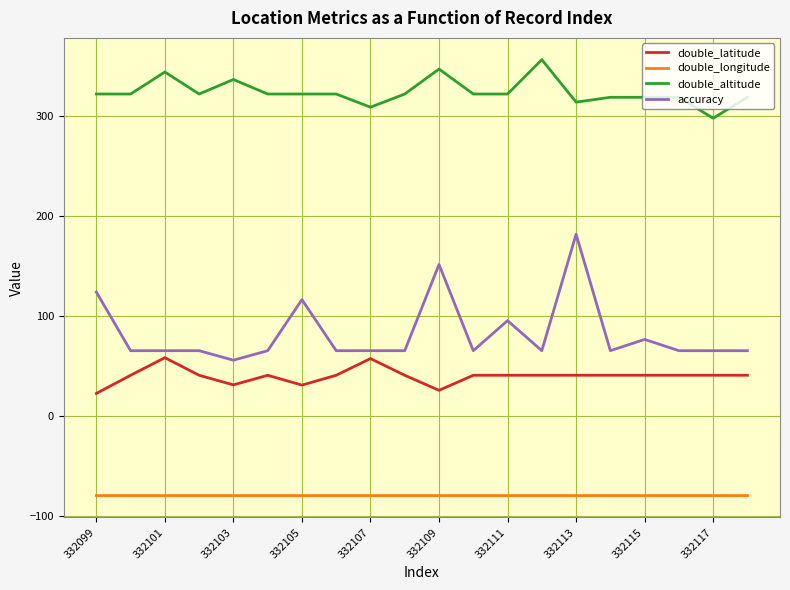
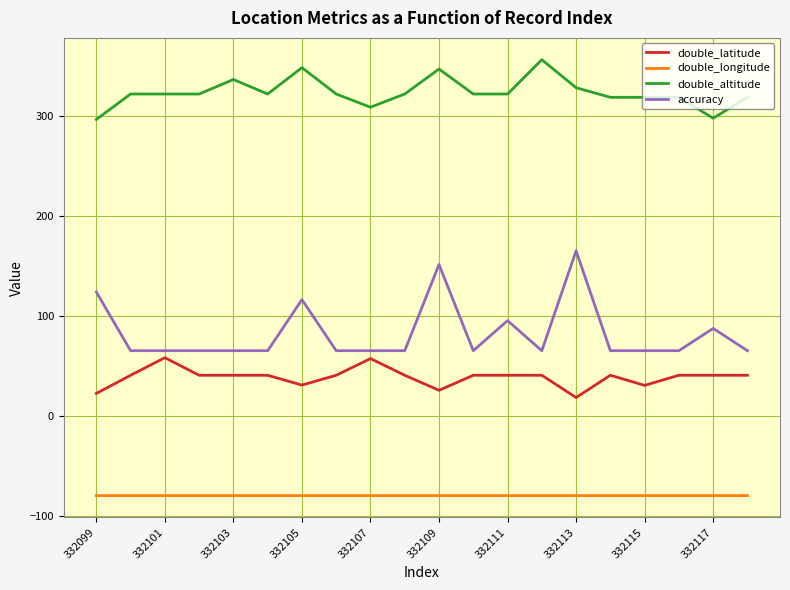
double_altitude, 332099: 320 -> 300
double_altitude, 332101: 340 -> 320
double_latitude, 332103: 30 -> 40
accuracy, 332103: 60 -> 70
double_altitude, 332105: 320 -> 350
double_latitude, 332113: 40 -> 20
double_altitude, 332113: 310 -> 330
accuracy, 332113: 180 -> 170
double_latitude, 332115: 40 -> 30
accuracy, 332115: 80 -> 70
accuracy, 332117: 70 -> 90
